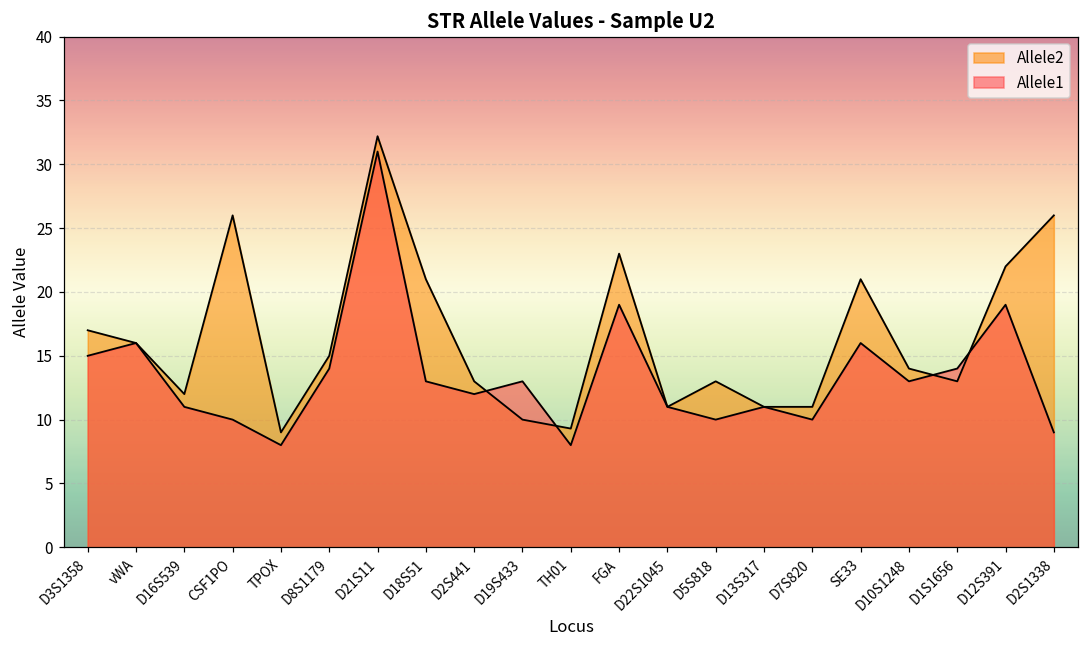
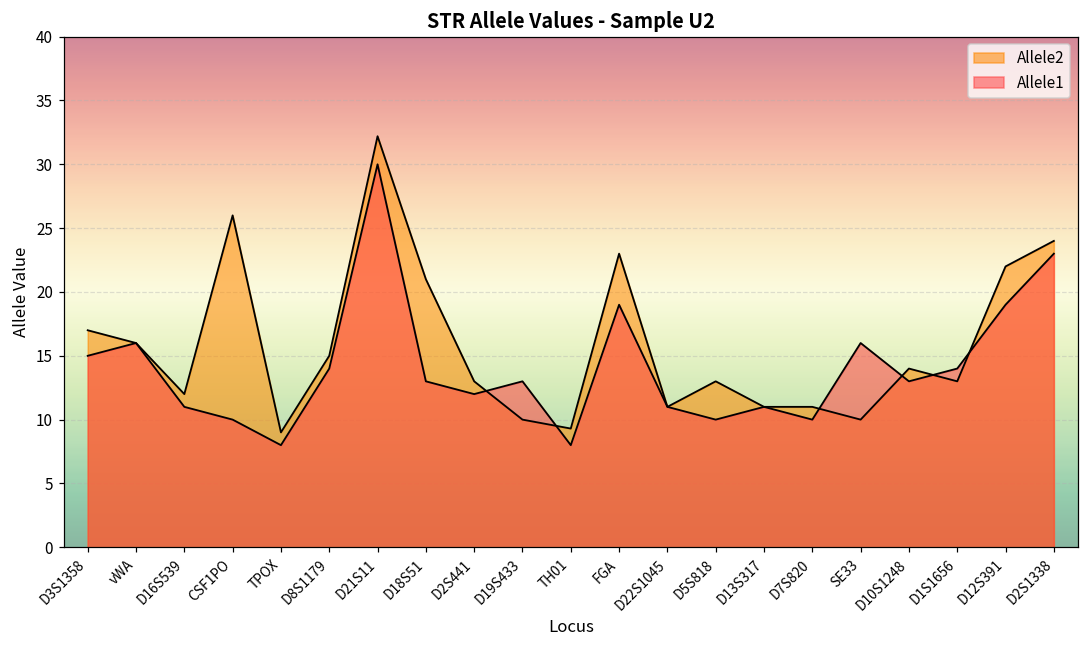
Allele1, D21S11: 31 -> 30
Allele2, SE33: 21 -> 10
Allele2, D2S1338: 26 -> 24
Allele1, D2S1338: 9 -> 23
